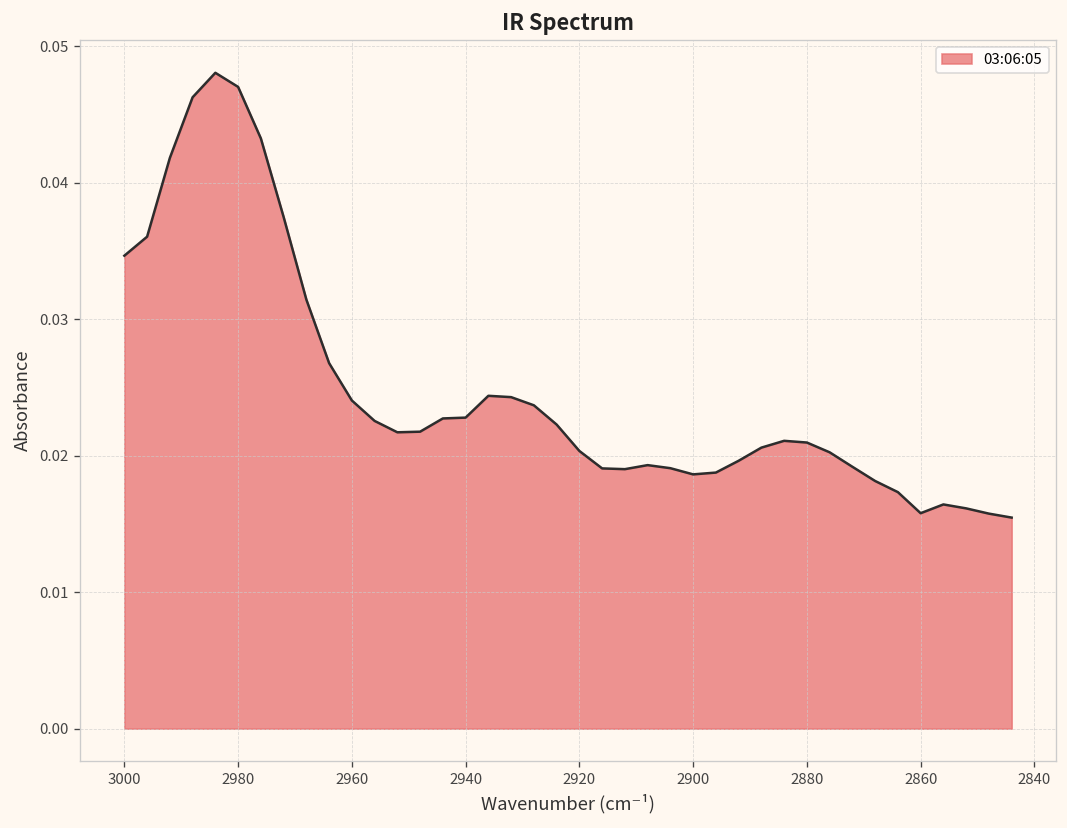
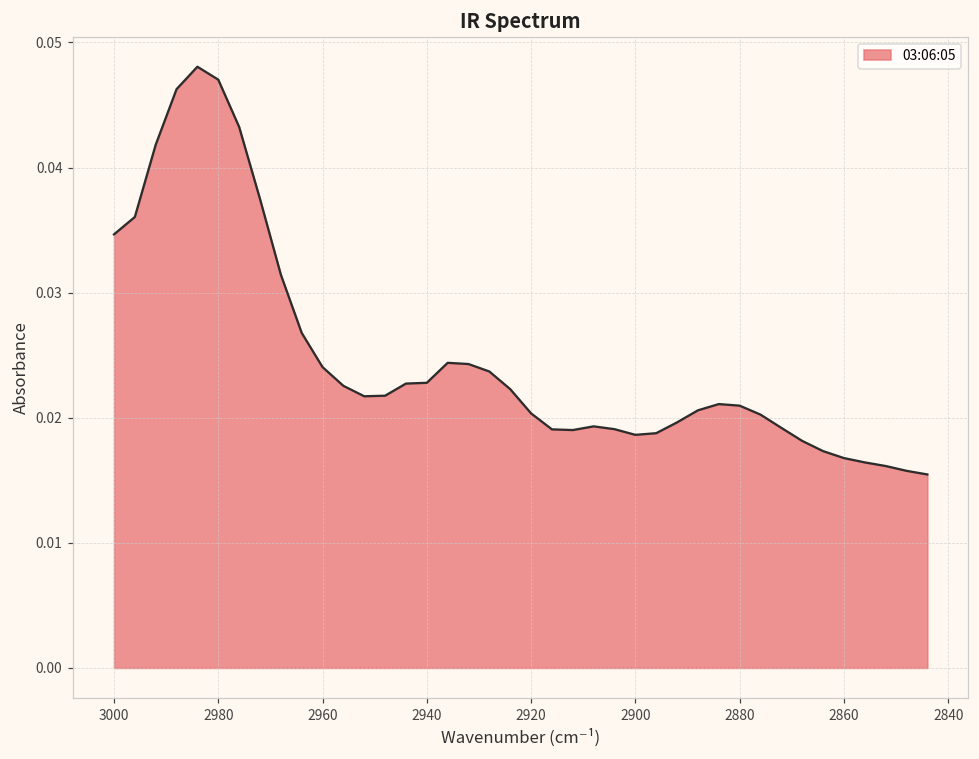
2860: 0.0158 -> 0.0168
